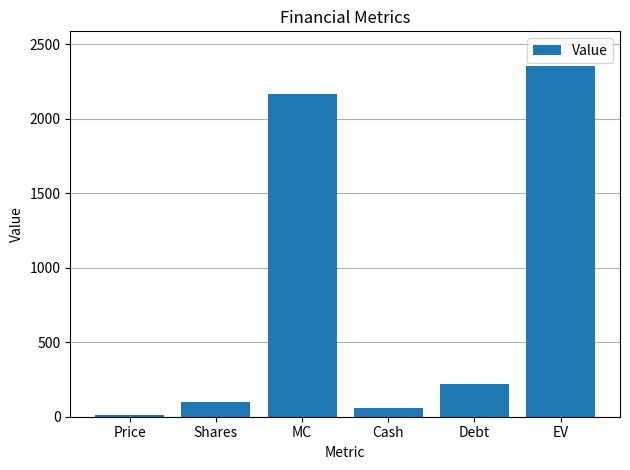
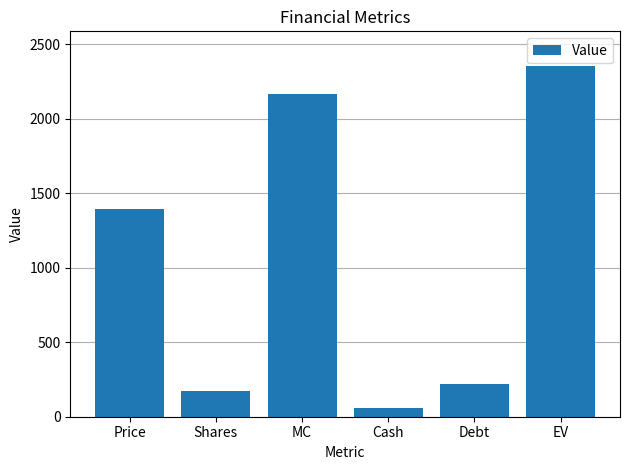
Price: 10 -> 1400
Shares: 100 -> 180
